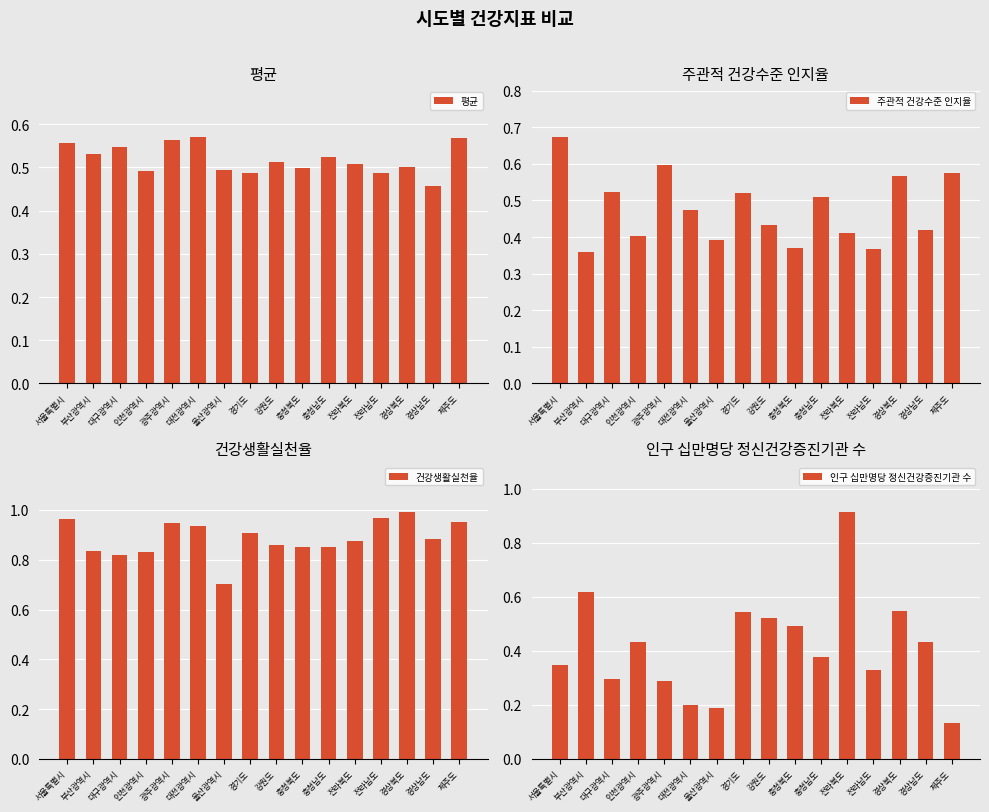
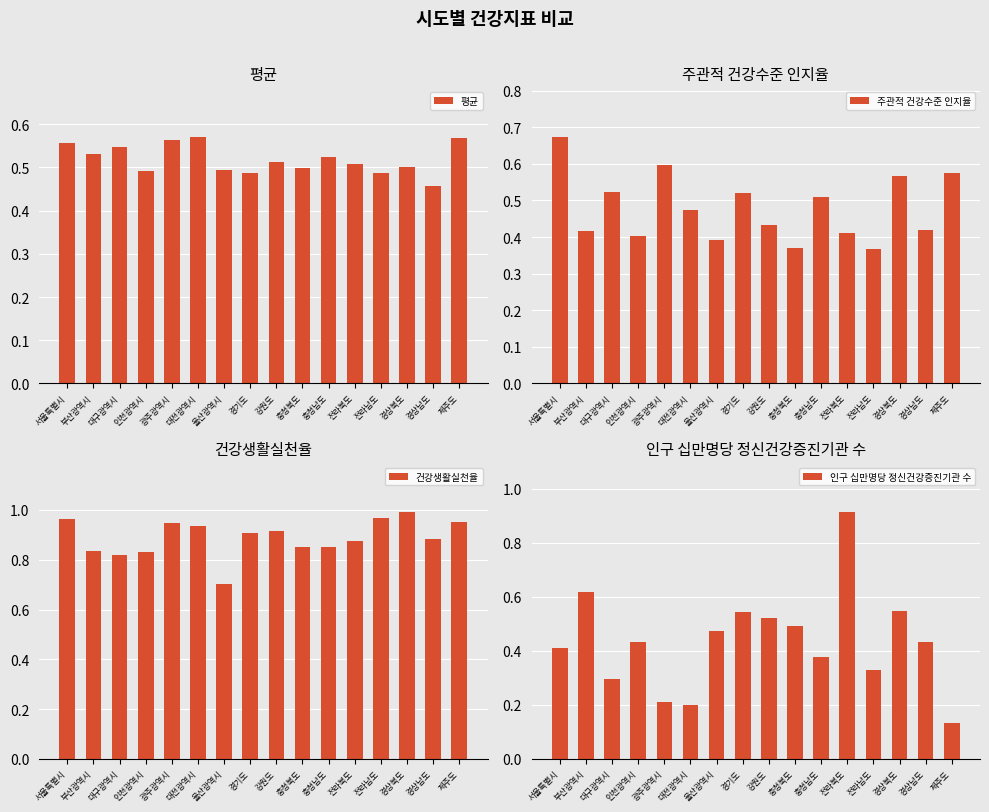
주관적 건강수준 인지율, 부산광역시: 0.36 -> 0.42
건강생활실천율, 강원도: 0.86 -> 0.92
인구 십만명당 정신건강증진기관 수, 서울특별시: 0.35 -> 0.41
인구 십만명당 정신건강증진기관 수, 광주광역시: 0.29 -> 0.21
인구 십만명당 정신건강증진기관 수, 울산광역시: 0.19 -> 0.47
